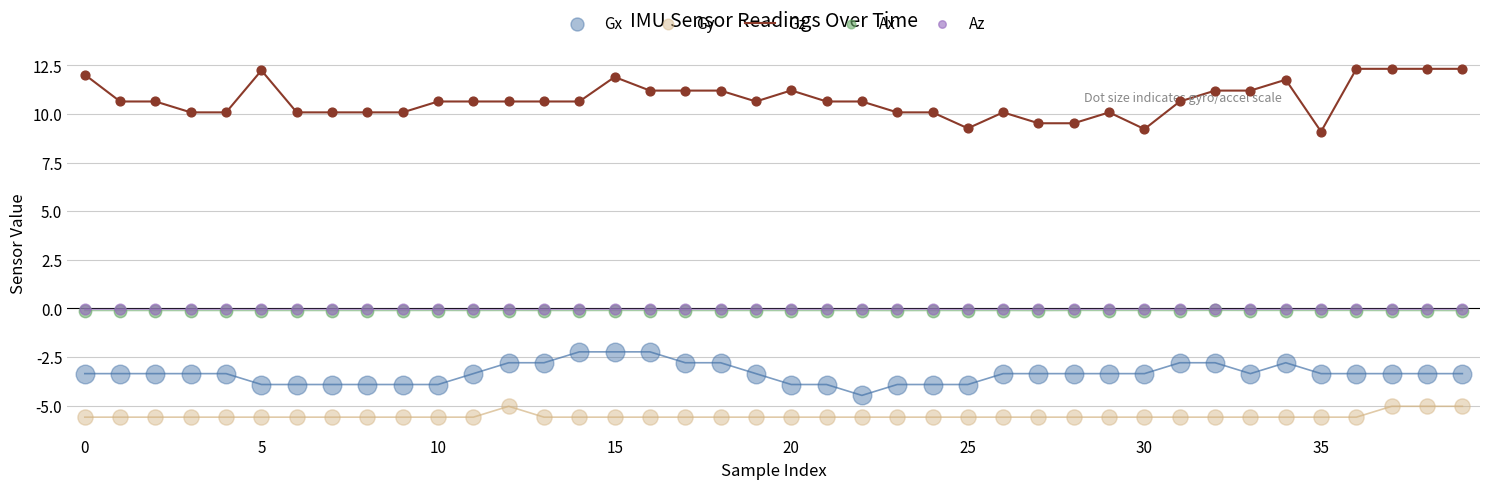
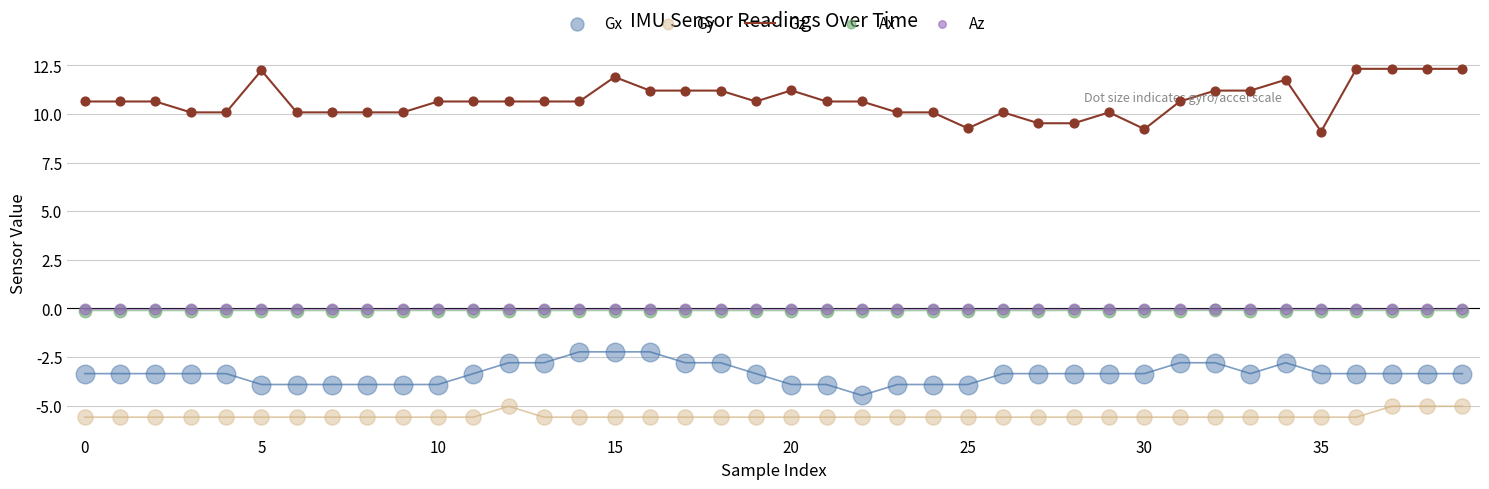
Gz, 0: 12.0 -> 10.6
